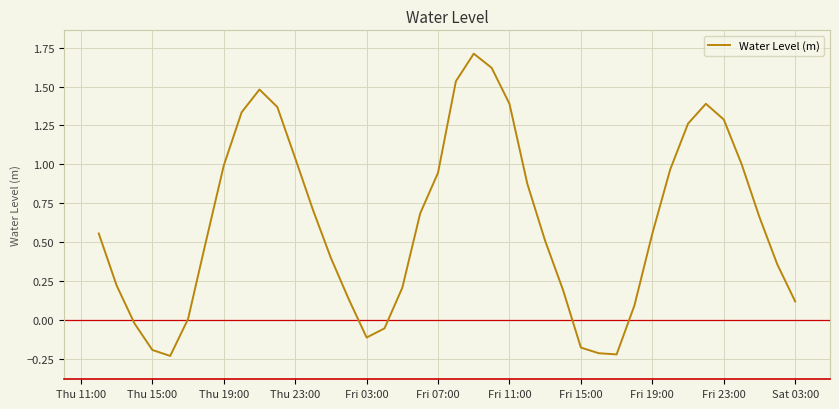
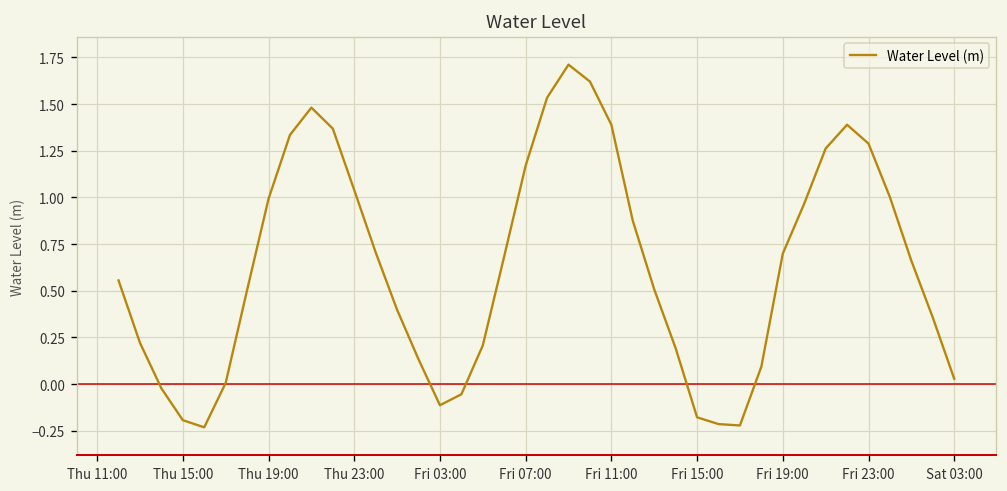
Fri 07:00: 0.95 -> 1.17
Fri 19:00: 0.55 -> 0.70
Sat 03:00: 0.12 -> 0.03
